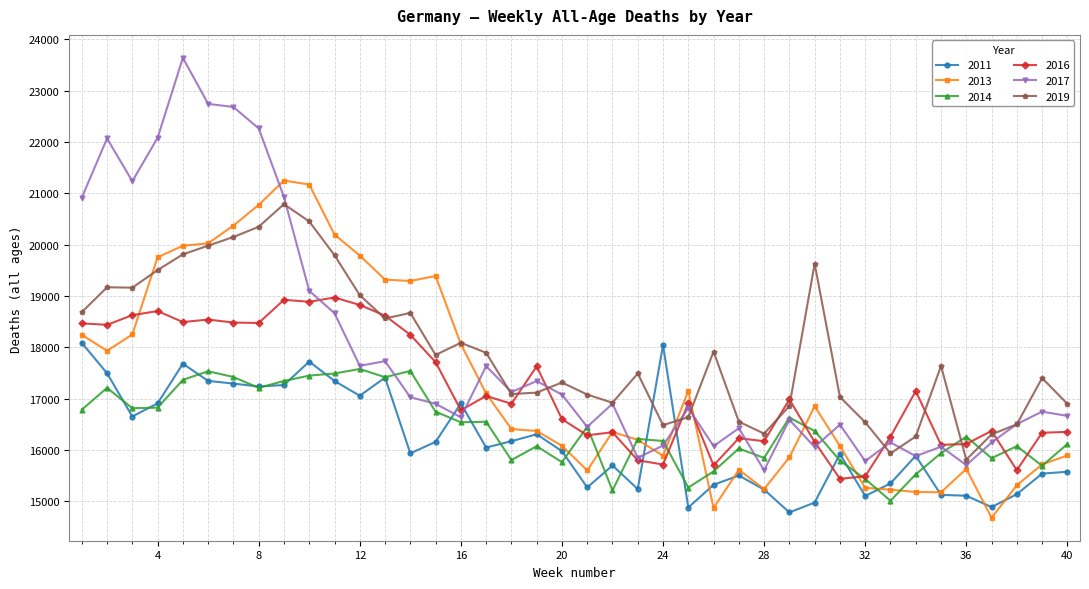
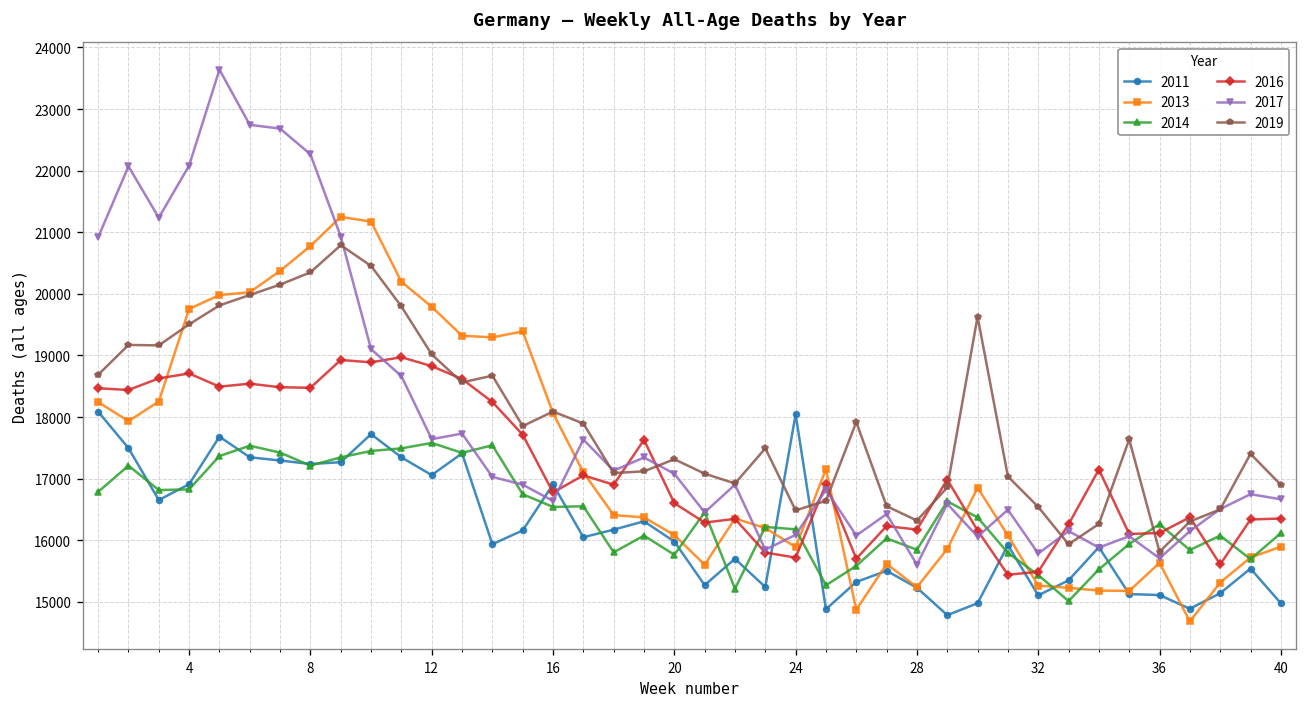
2011, 40: 15600 -> 15000
